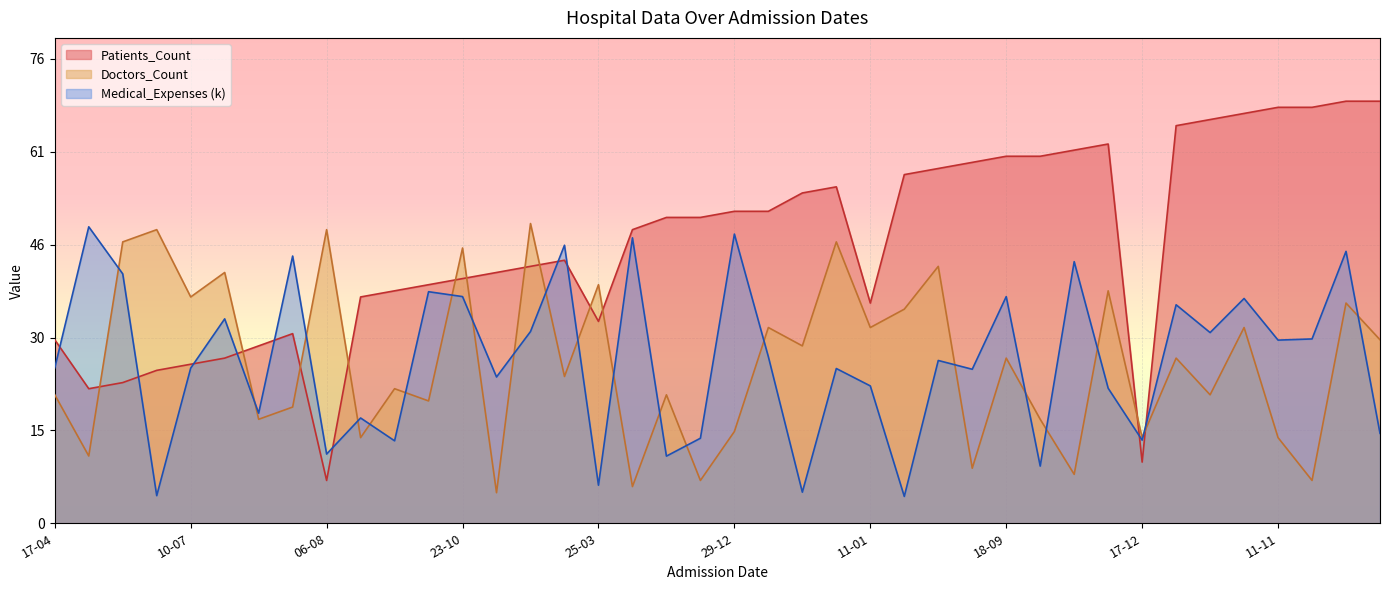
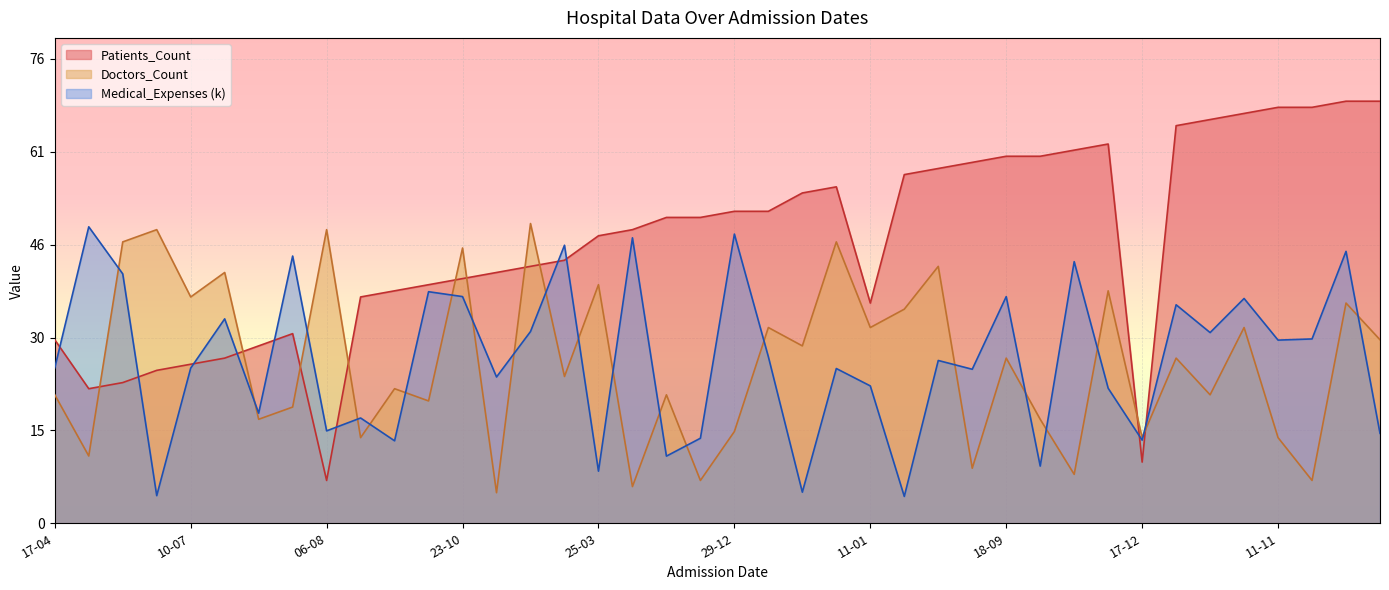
Medical_Expenses (k), 06-08: 11 -> 15
Patients_Count, 25-03: 33 -> 47
Medical_Expenses (k), 25-03: 6 -> 9
